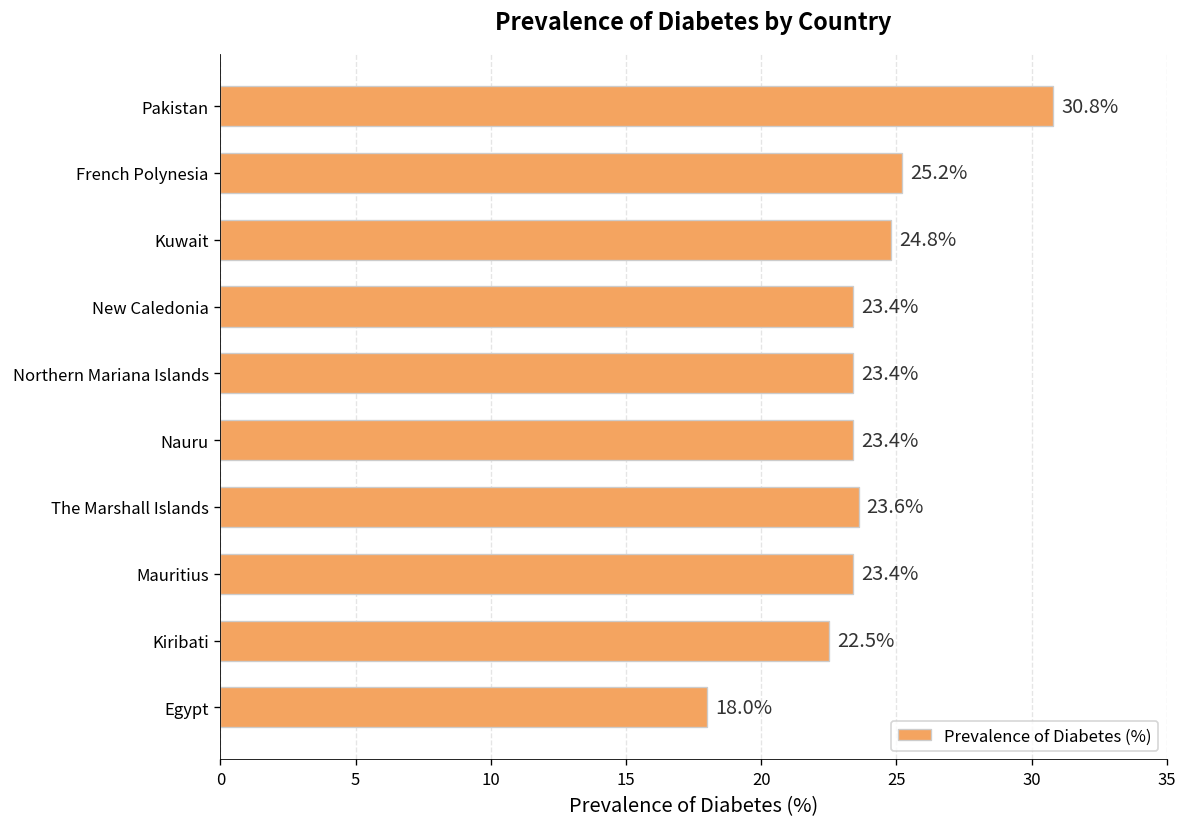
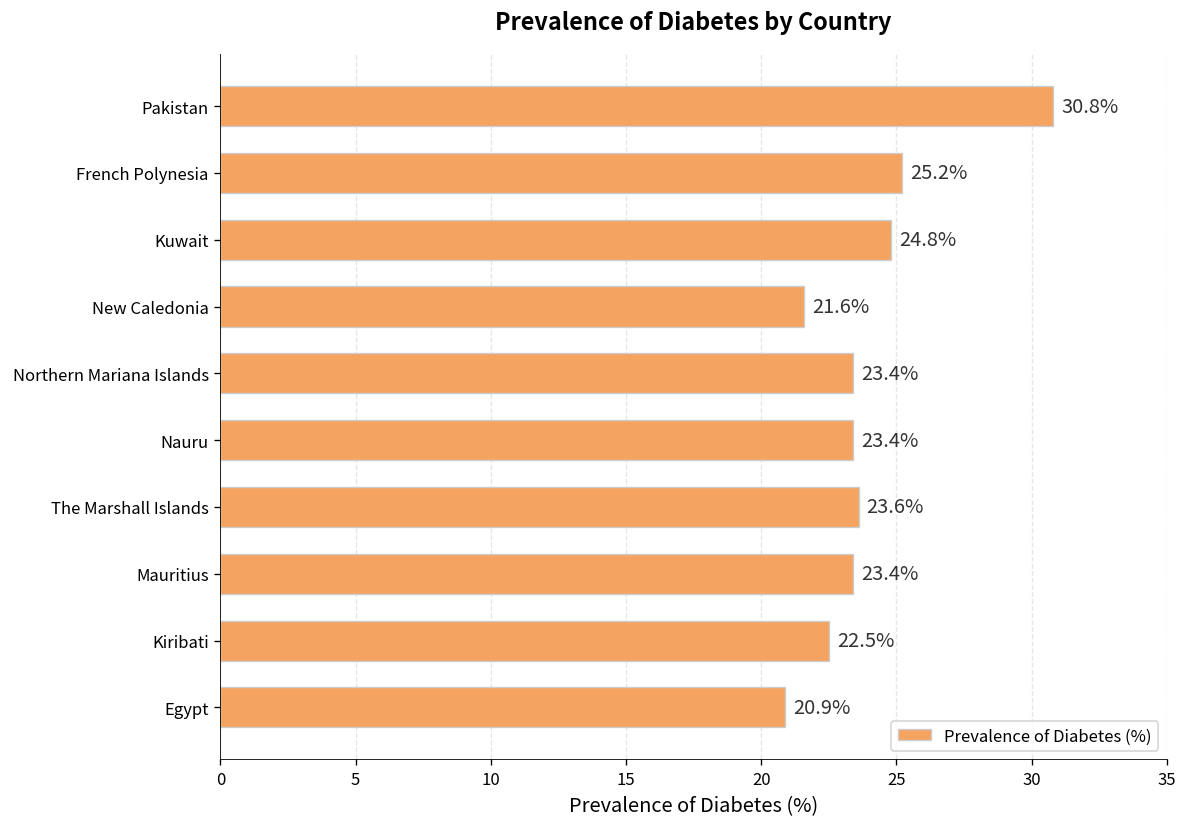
New Caledonia: 23.4% -> 21.6%
Egypt: 18.0% -> 20.9%
